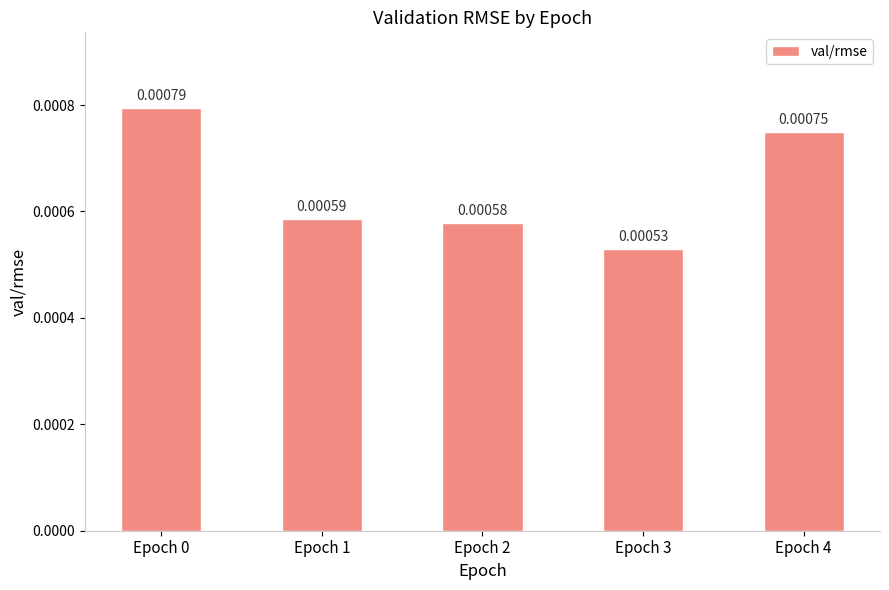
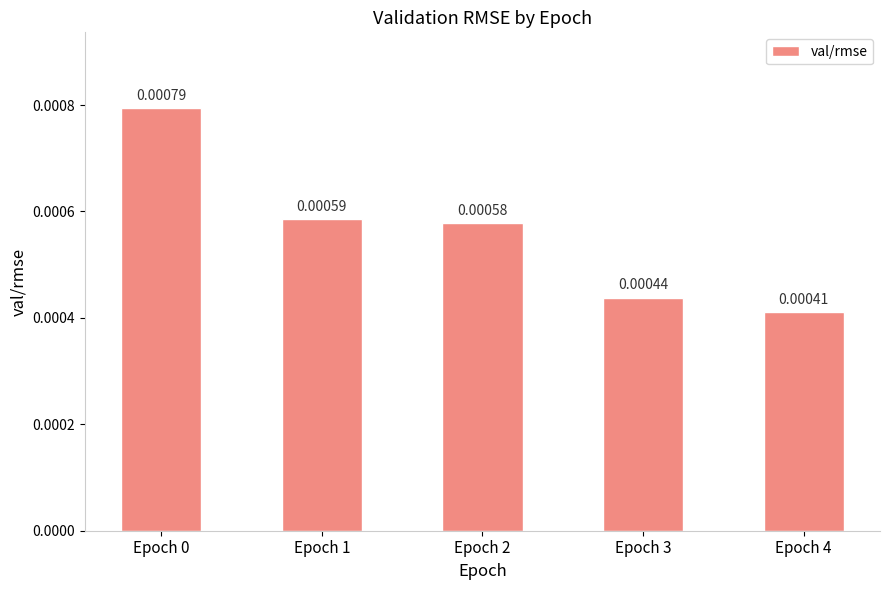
Epoch 3: 0.00053 -> 0.00044
Epoch 4: 0.00075 -> 0.00041
